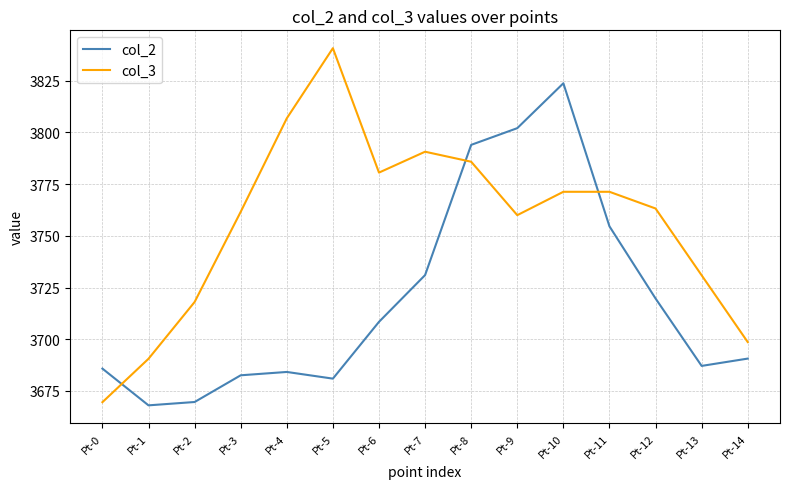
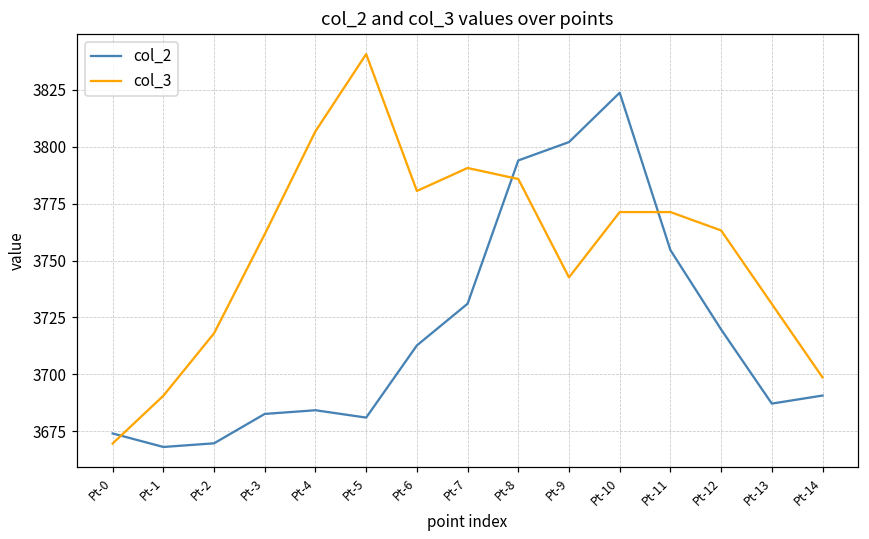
col_2, Pt-0: 3686 -> 3674
col_2, Pt-6: 3708 -> 3713
col_3, Pt-9: 3760 -> 3743
